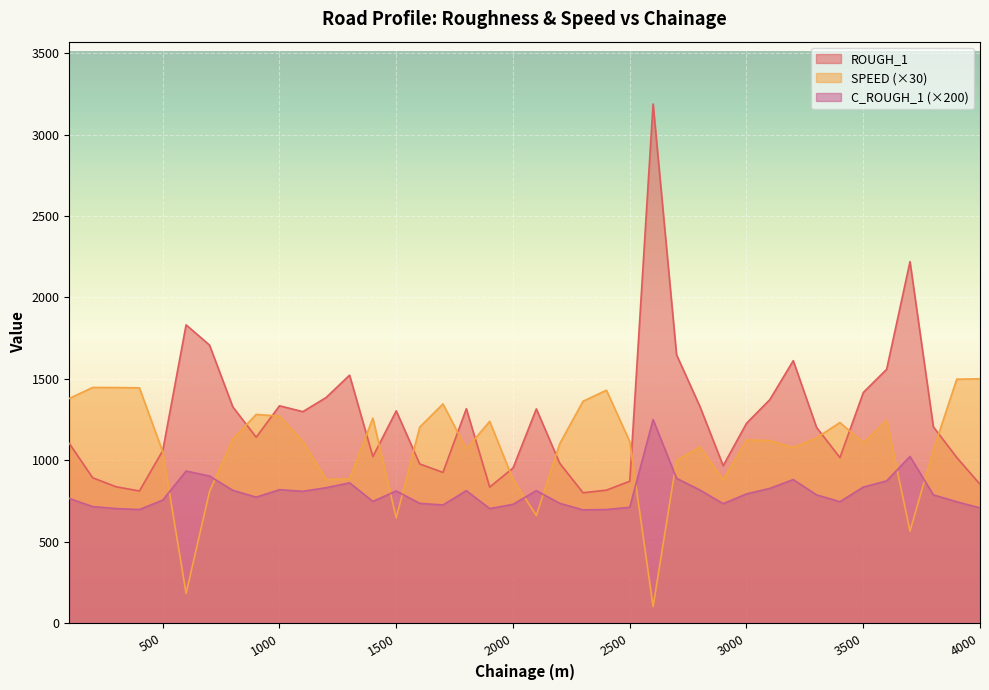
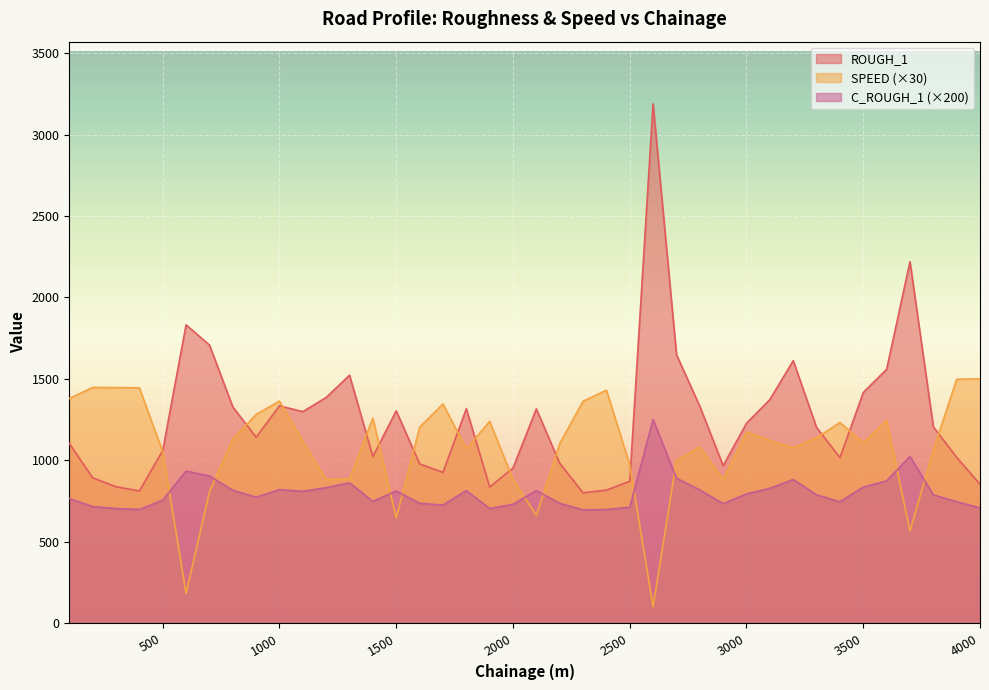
SPEED (×30), 1000: 1270 -> 1360
SPEED (×30), 2500: 1120 -> 970
SPEED (×30), 3000: 1120 -> 1170
